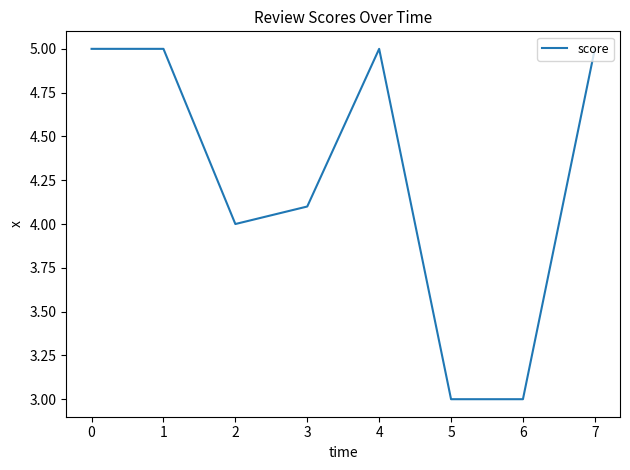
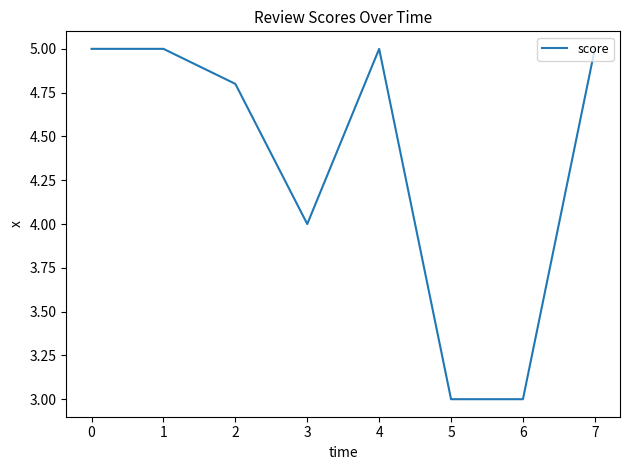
2: 4.0 -> 4.8
3: 4.1 -> 4.0
